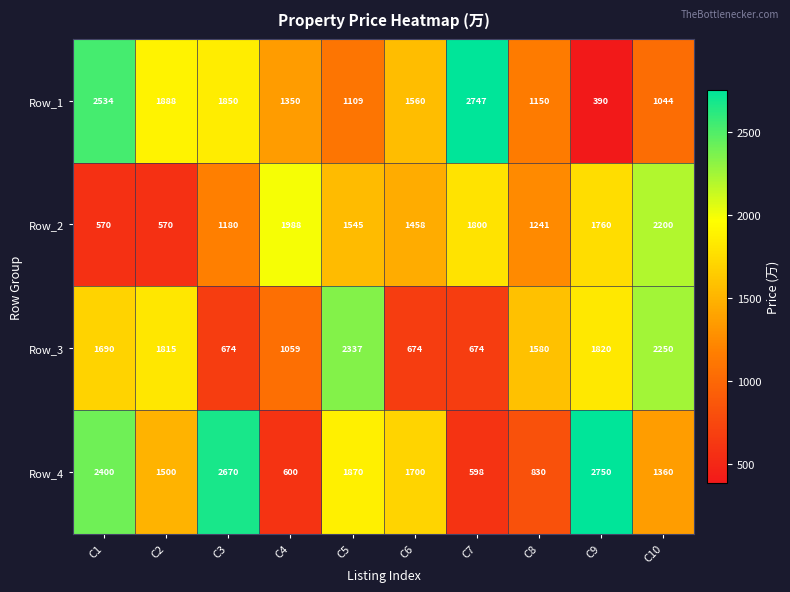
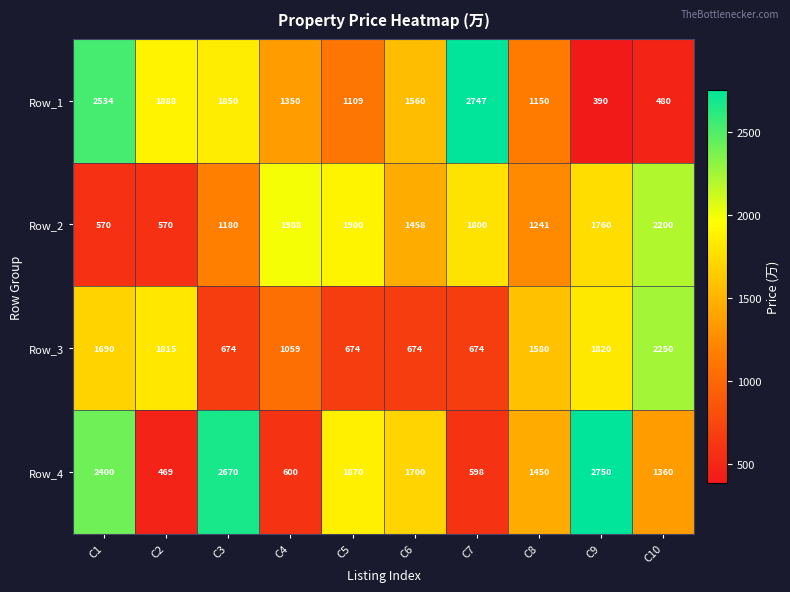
Row_1, C10: 1044 -> 480
Row_2, C5: 1545 -> 1900
Row_3, C5: 2337 -> 674
Row_4, C2: 1500 -> 469
Row_4, C8: 830 -> 1450
